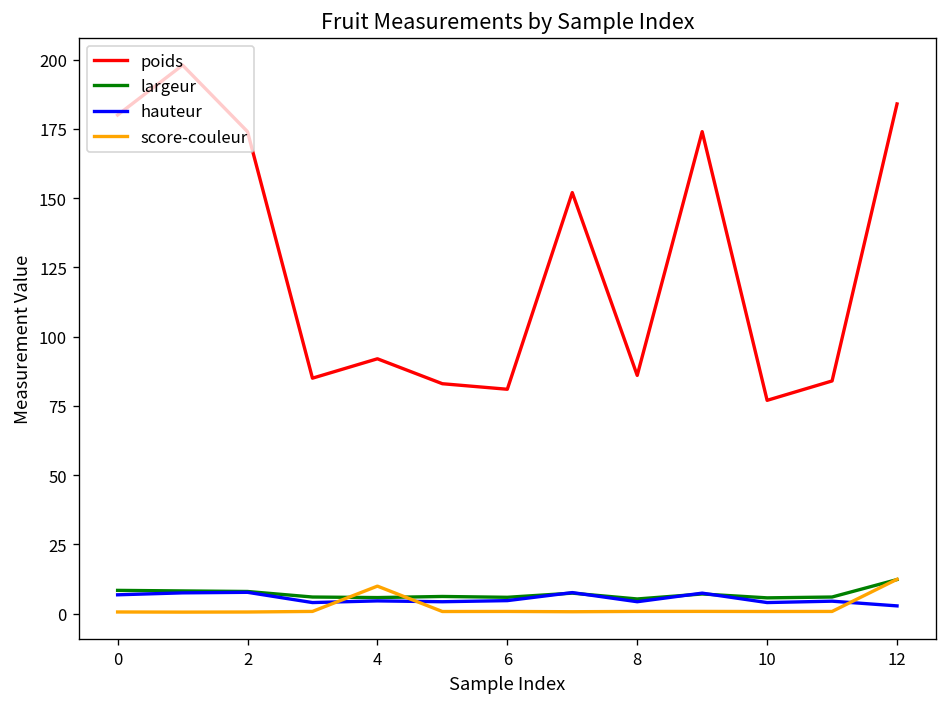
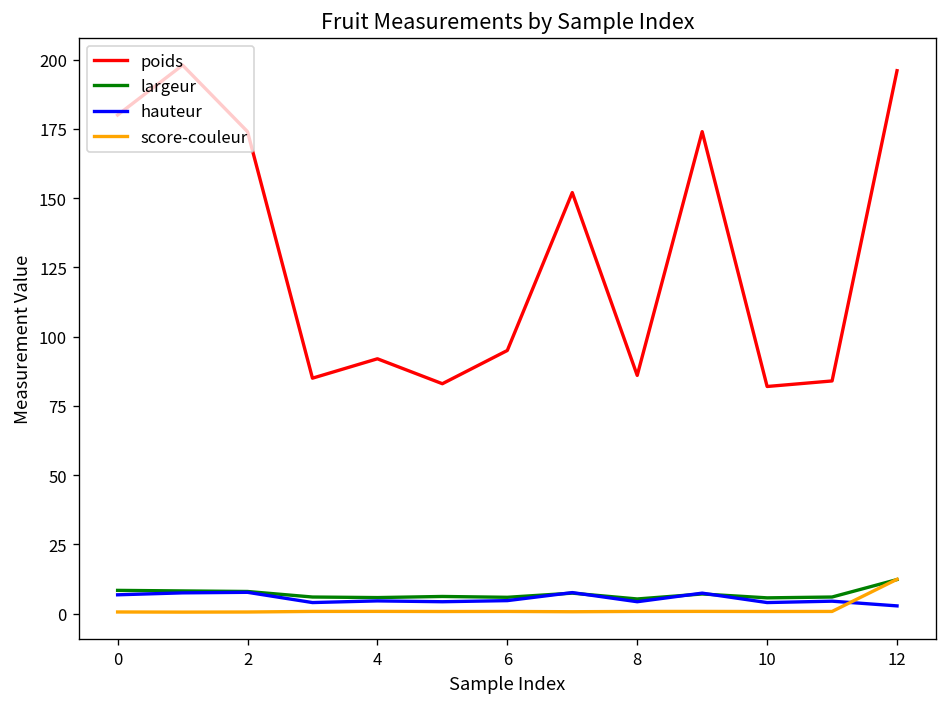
score-couleur, 4: 10 -> 1
poids, 6: 81 -> 95
poids, 10: 77 -> 82
poids, 12: 184 -> 196
